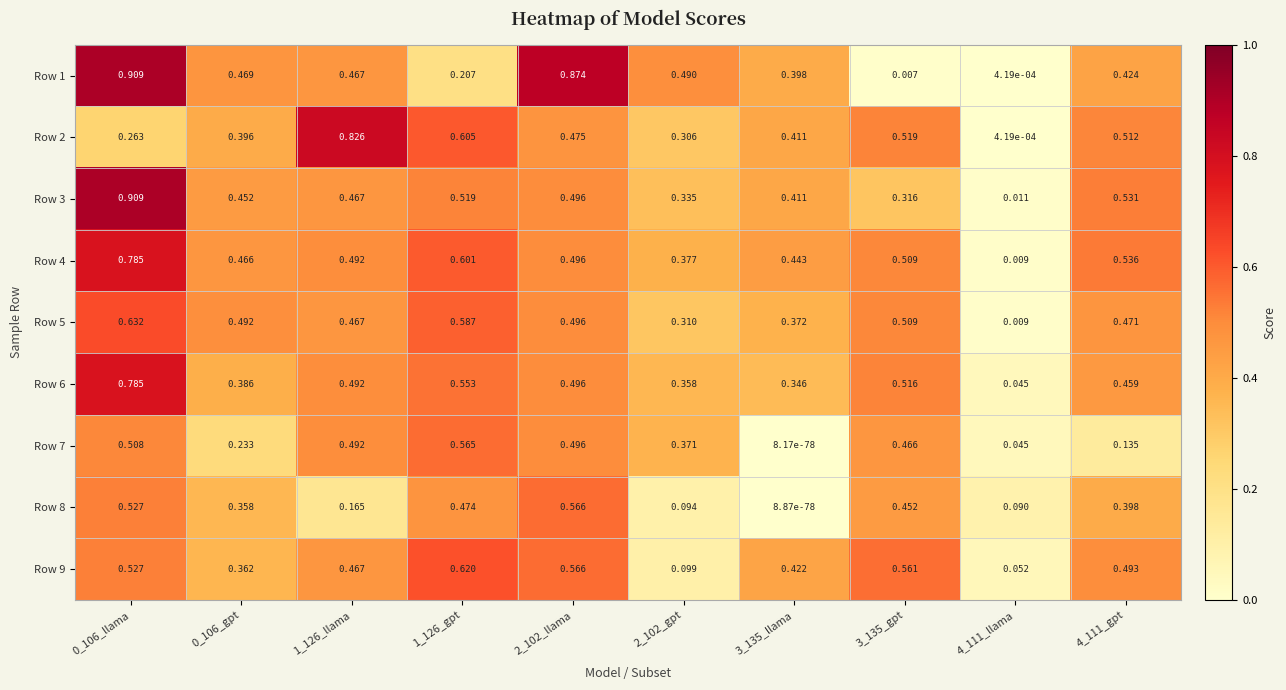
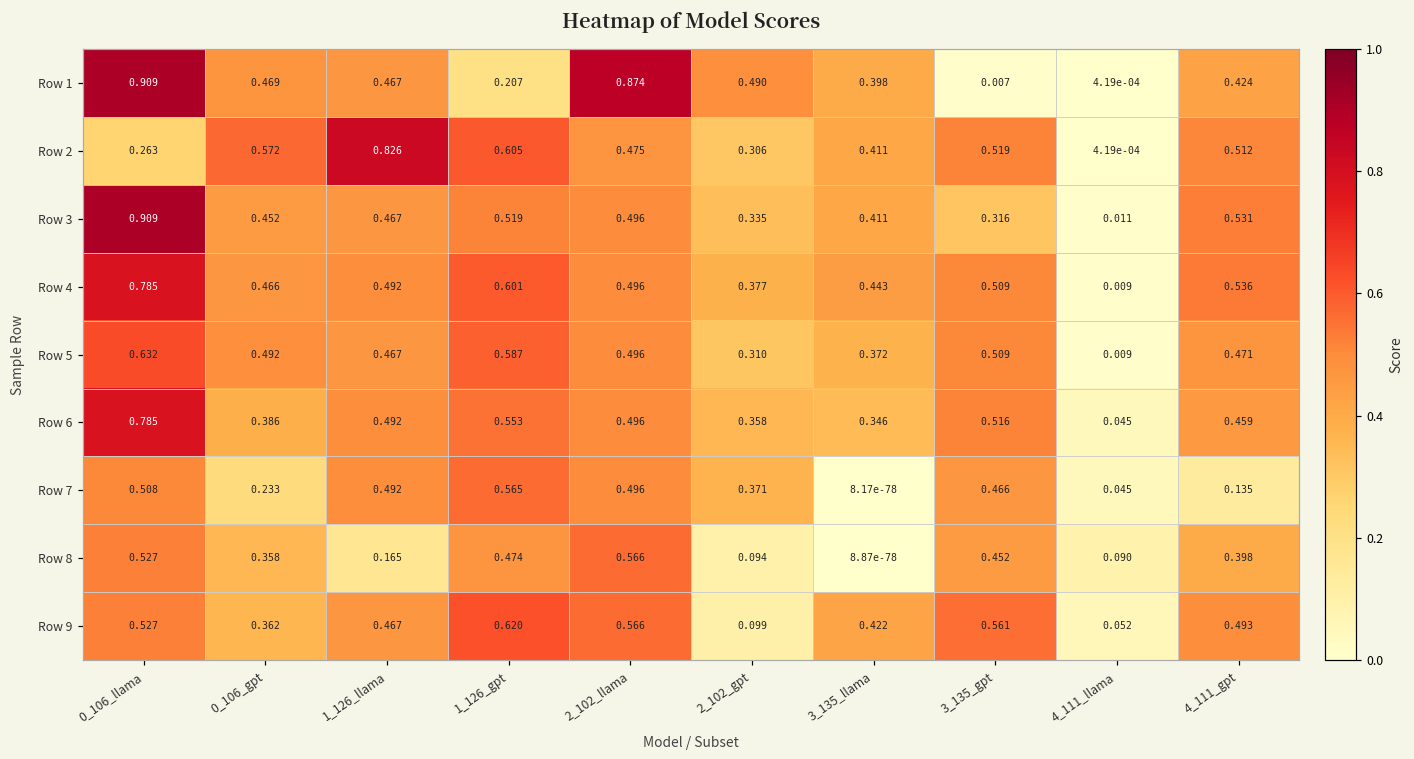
Row 2, 0_106_gpt: 0.396 -> 0.572
